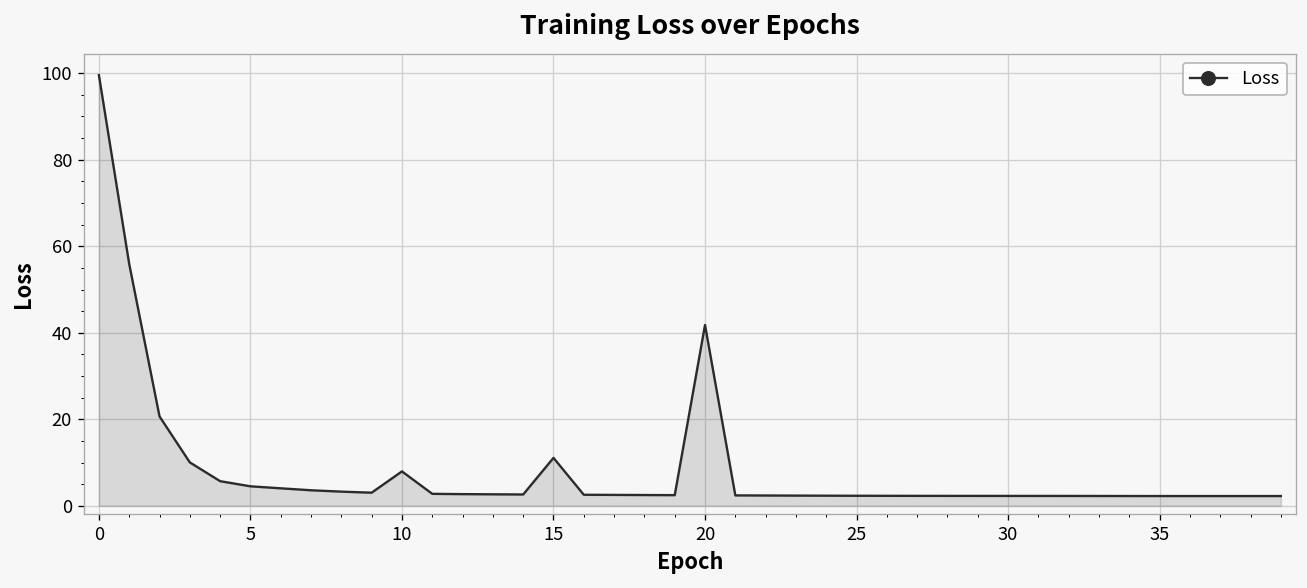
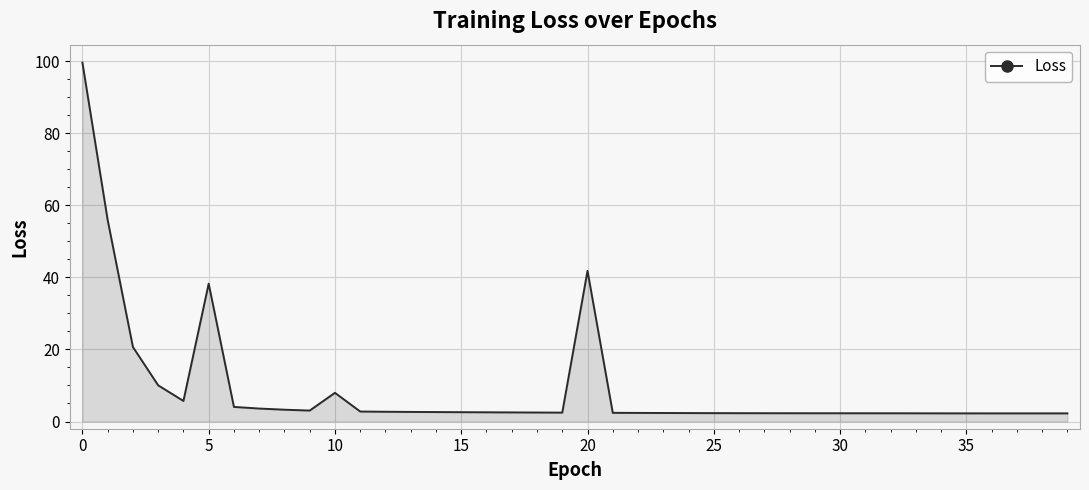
5: 5 -> 38
15: 11 -> 3
